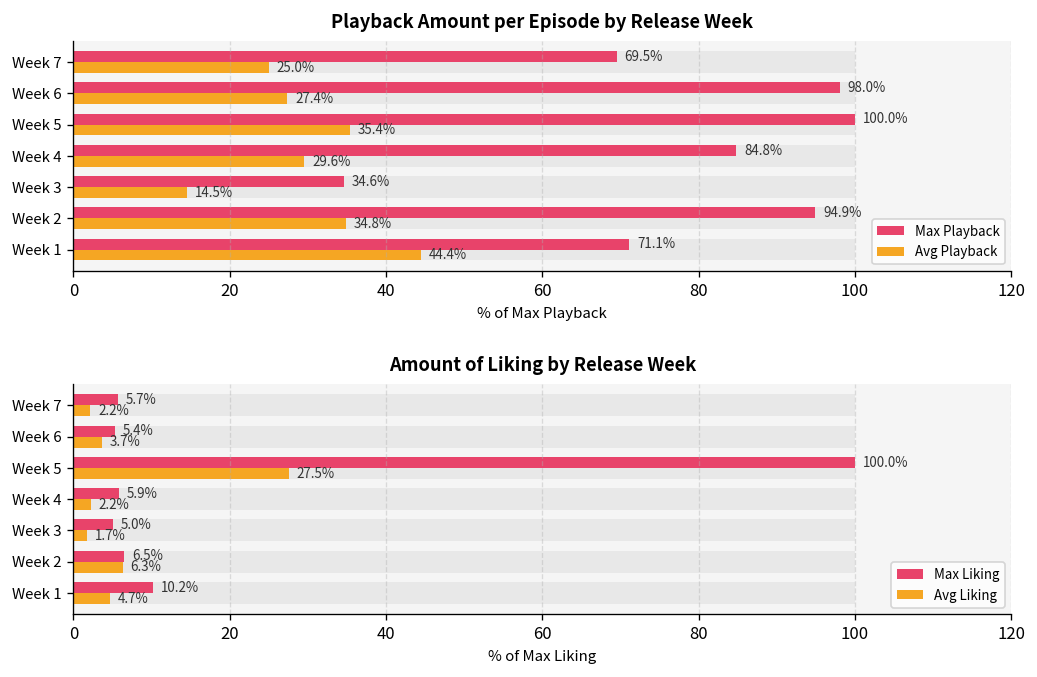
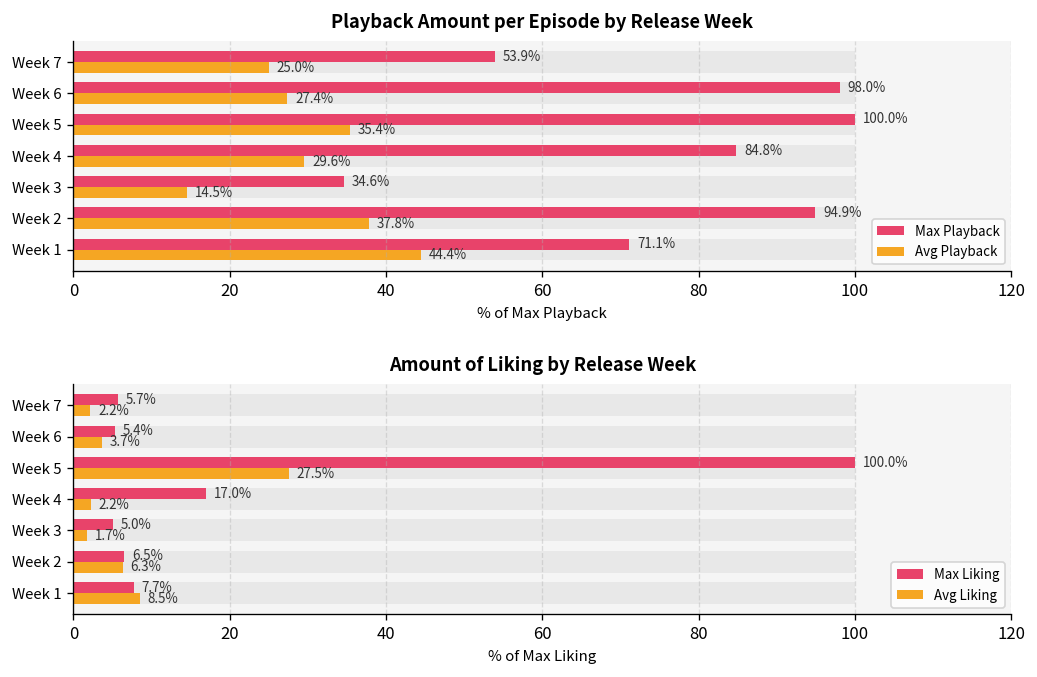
Playback Amount per Episode by Release Week, Max Playback, Week 7: 69.5% -> 53.9%
Playback Amount per Episode by Release Week, Avg Playback, Week 2: 34.8% -> 37.8%
Amount of Liking by Release Week, Max Liking, Week 4: 5.9% -> 17.0%
Amount of Liking by Release Week, Max Liking, Week 1: 10.2% -> 7.7%
Amount of Liking by Release Week, Avg Liking, Week 1: 4.7% -> 8.5%
